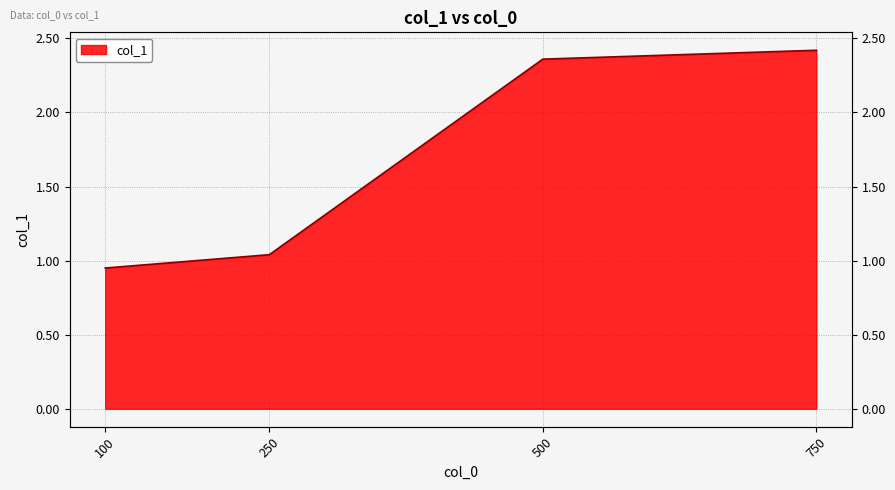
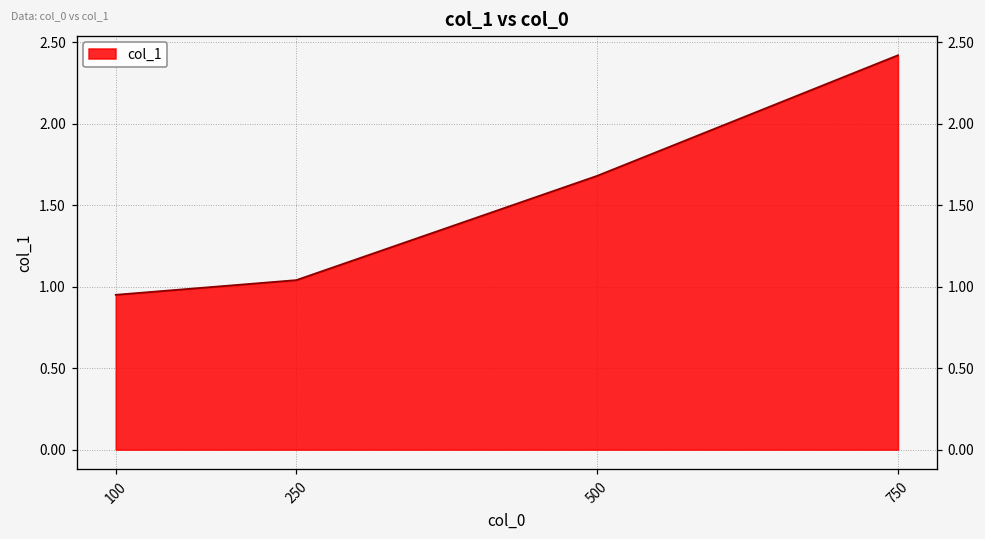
500: 2.36 -> 1.68
